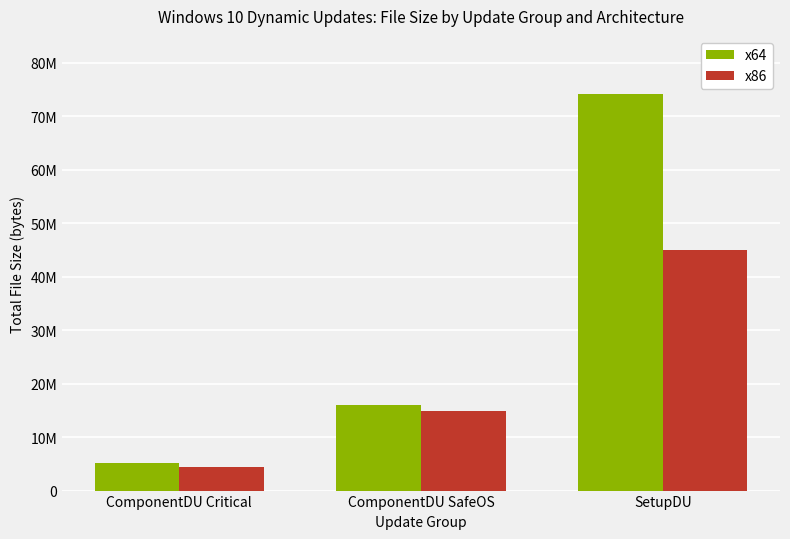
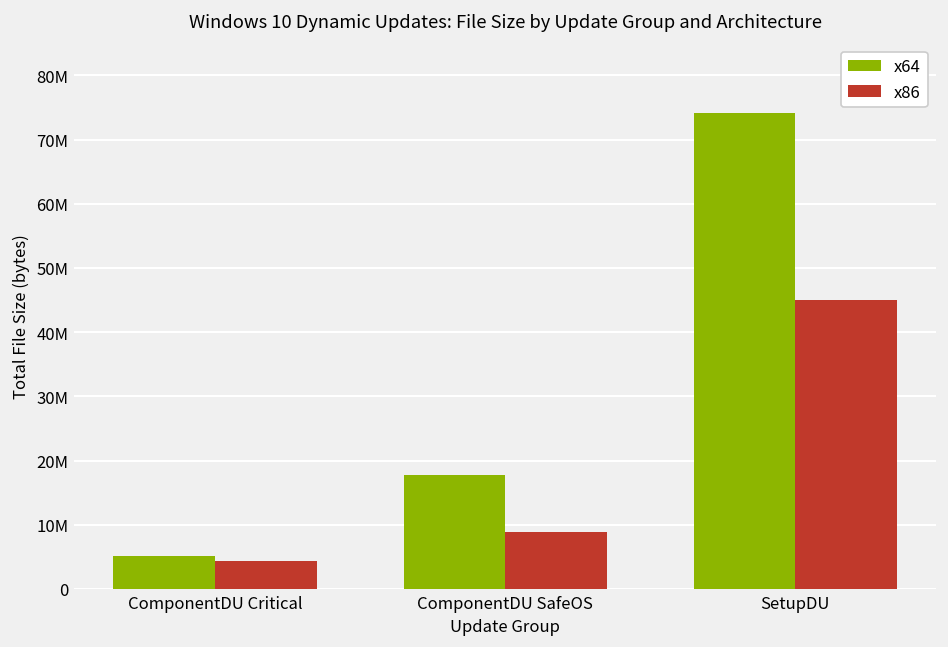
x64, ComponentDU SafeOS: 16000000 -> 18000000
x86, ComponentDU SafeOS: 15000000 -> 9000000
